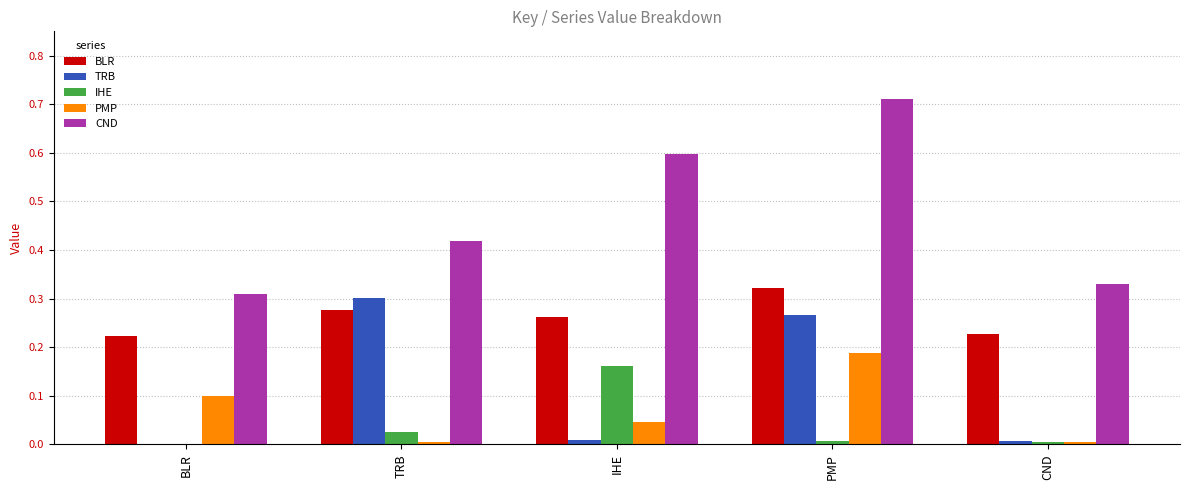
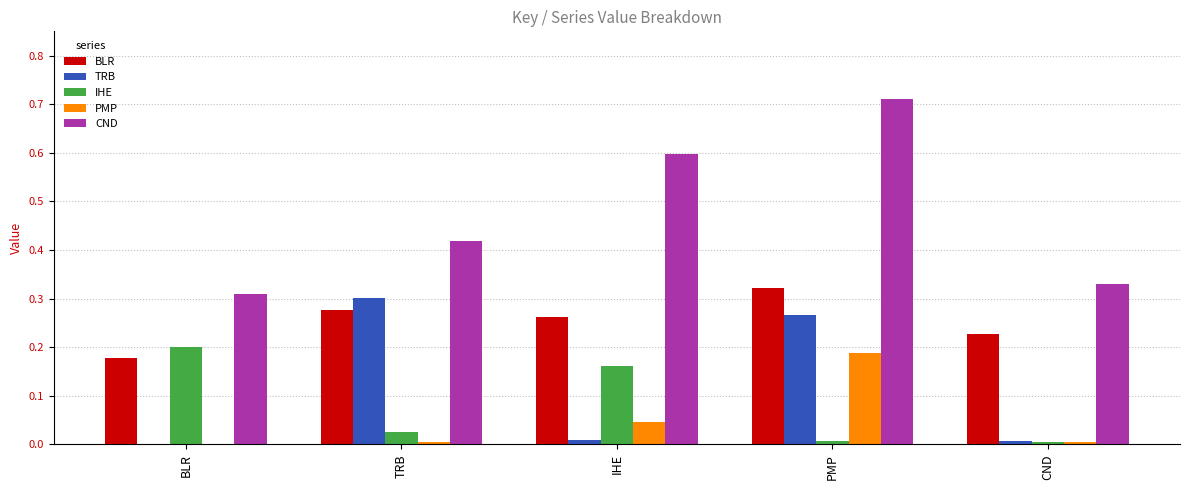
BLR, BLR: 0.22 -> 0.18
IHE, BLR: 0.0 -> 0.2
PMP, BLR: 0.1 -> 0.0
